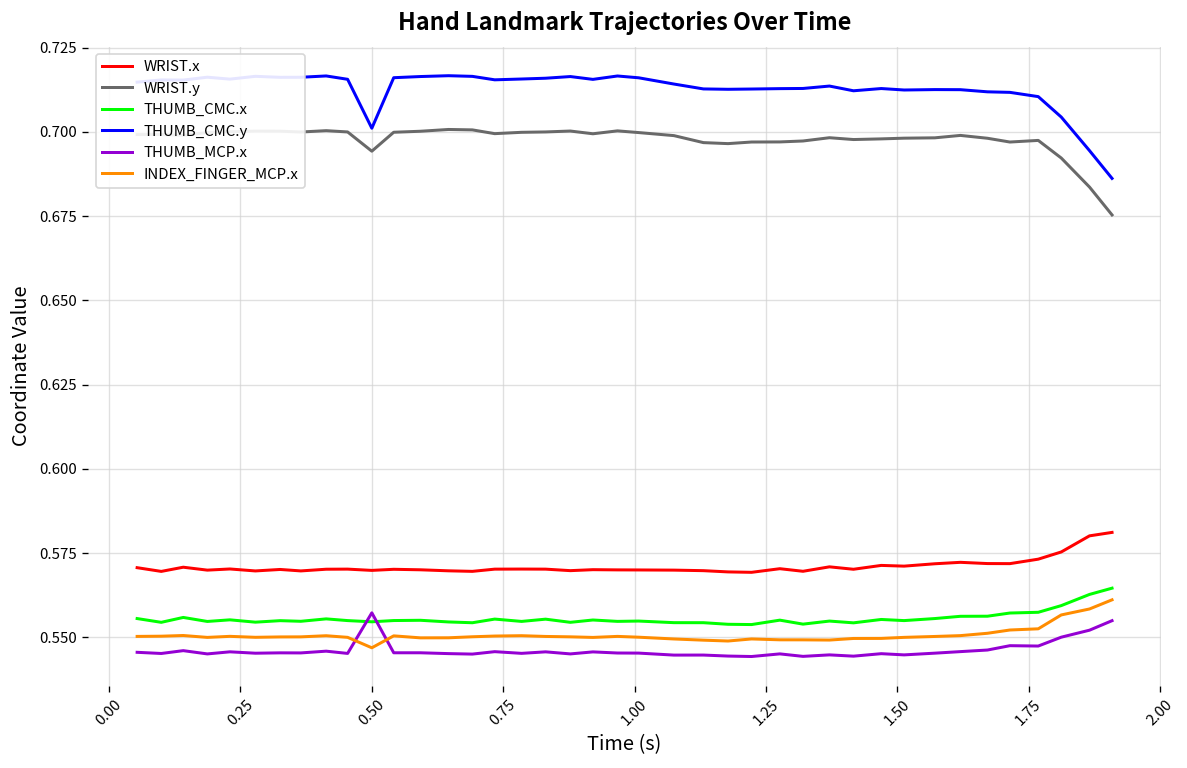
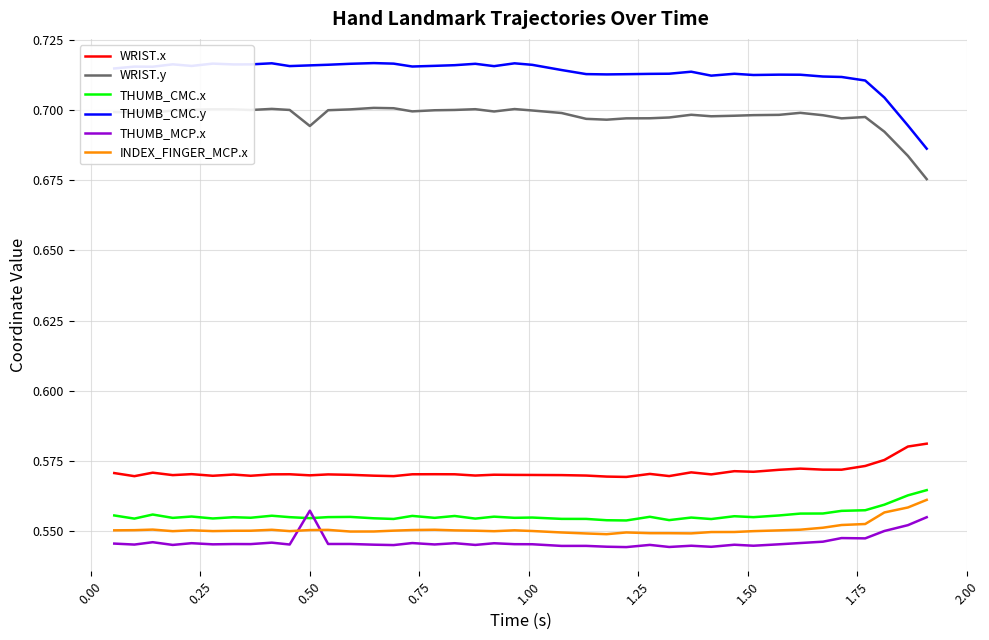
THUMB_CMC.y, 0.50: 0.701 -> 0.716
INDEX_FINGER_MCP.x, 0.50: 0.547 -> 0.550
